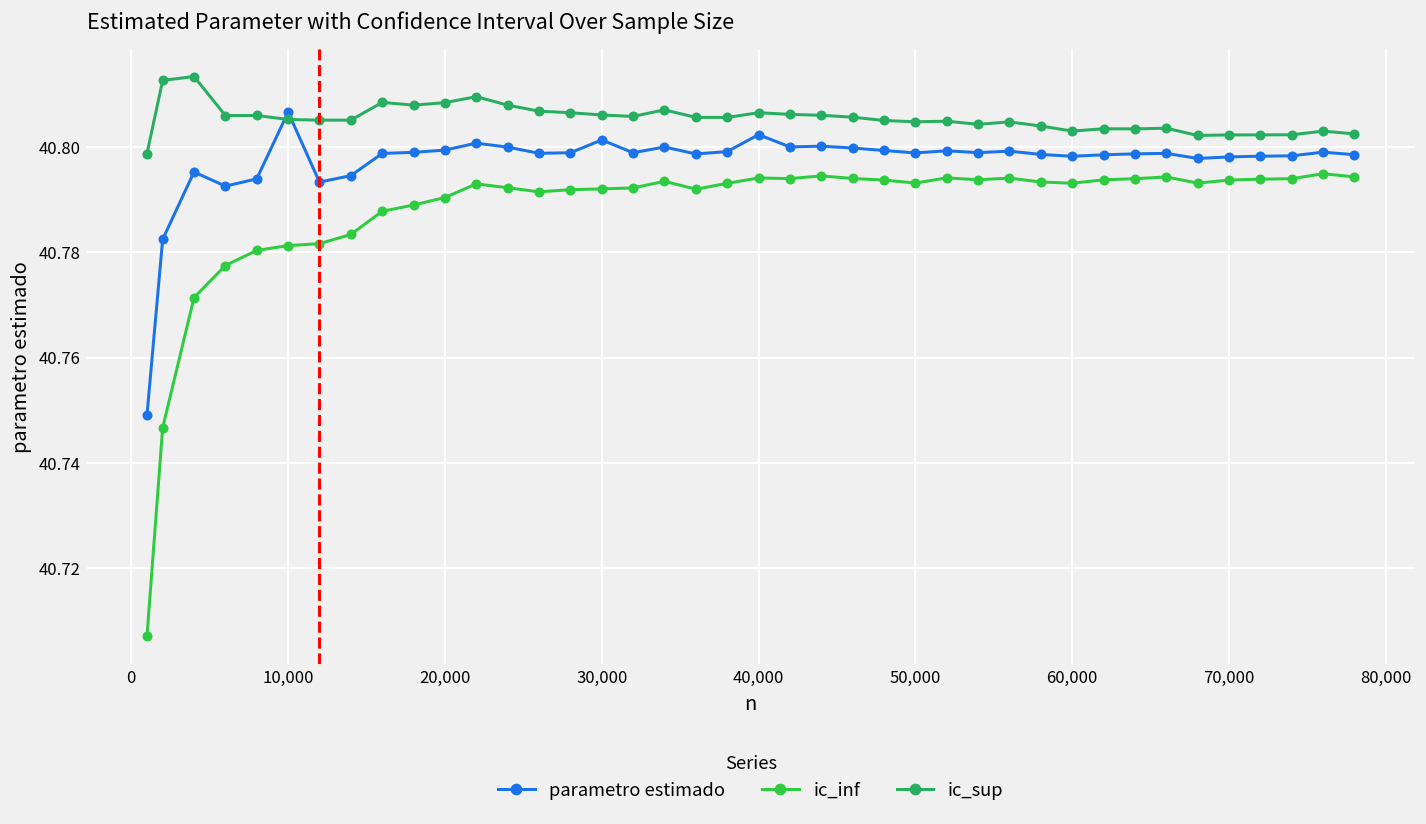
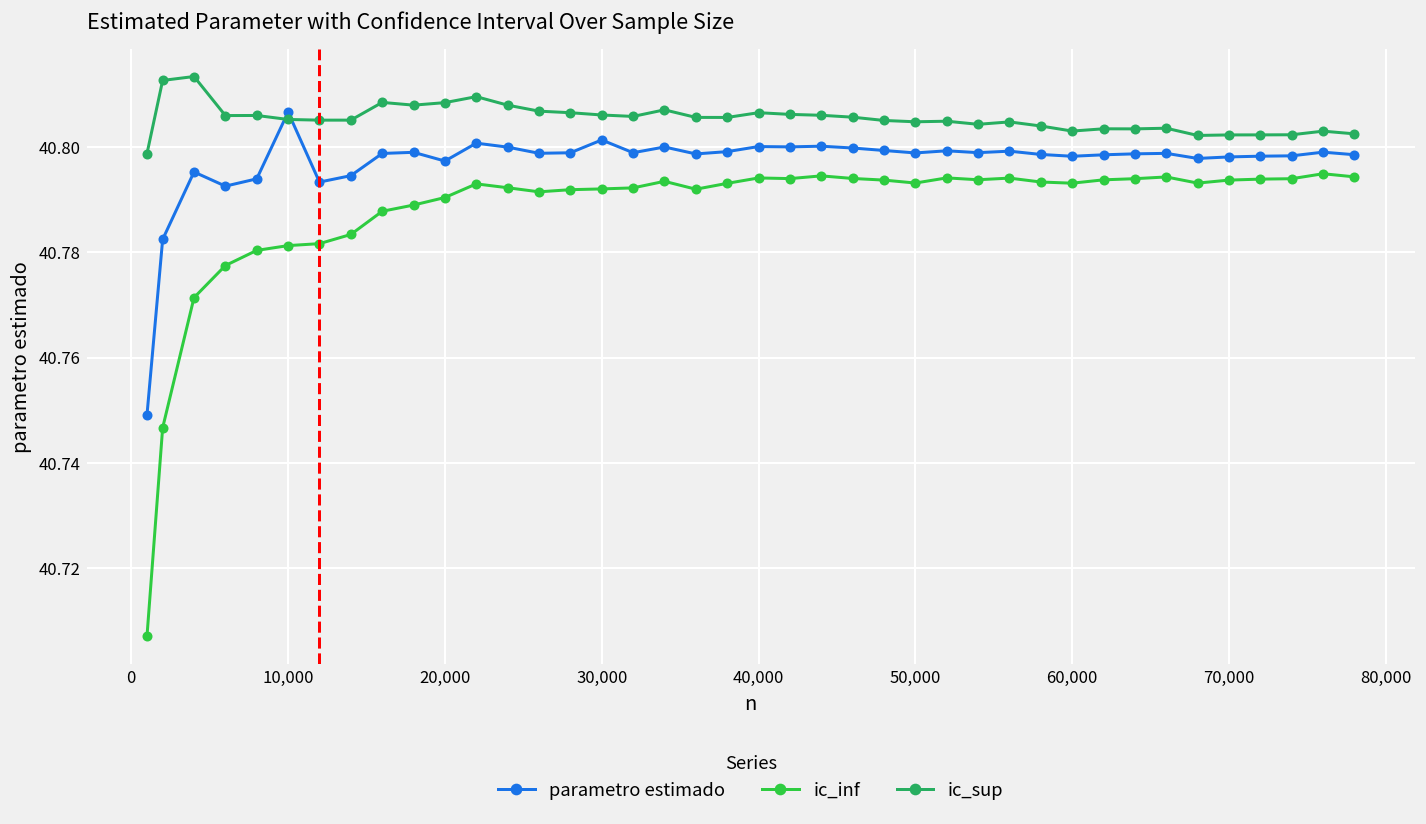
parametro estimado, 20,000: 40.799 -> 40.797
parametro estimado, 40,000: 40.802 -> 40.800
